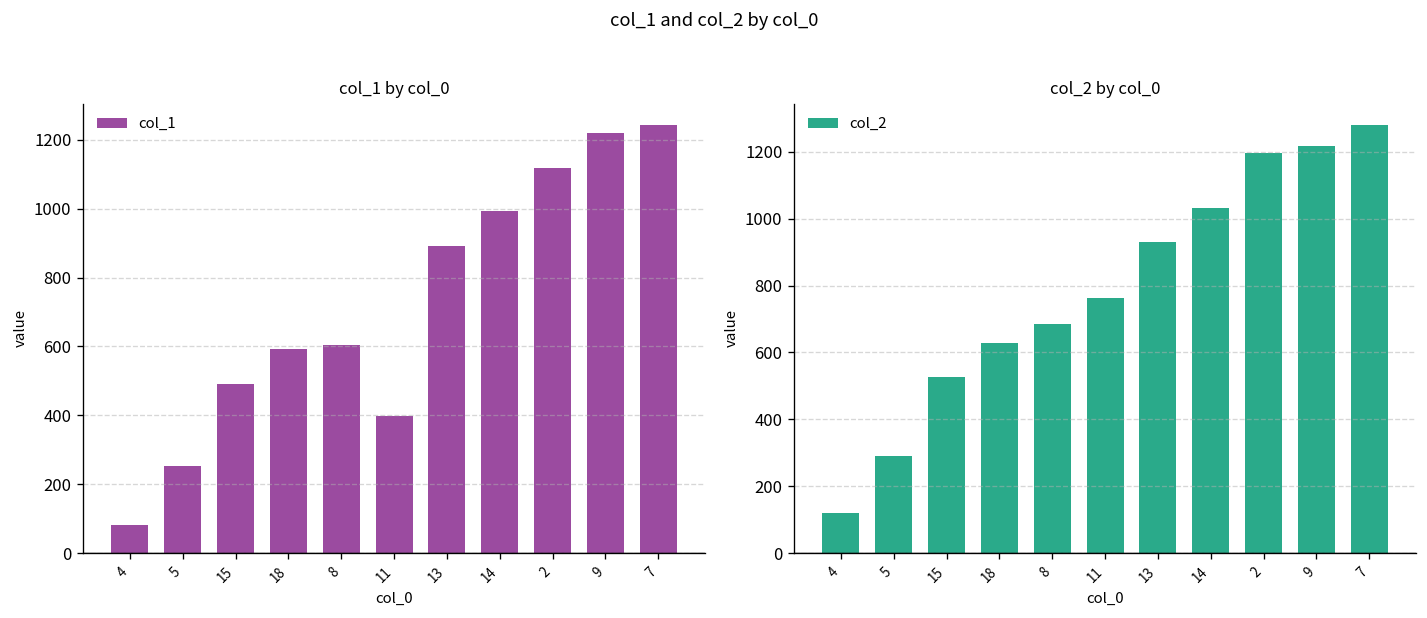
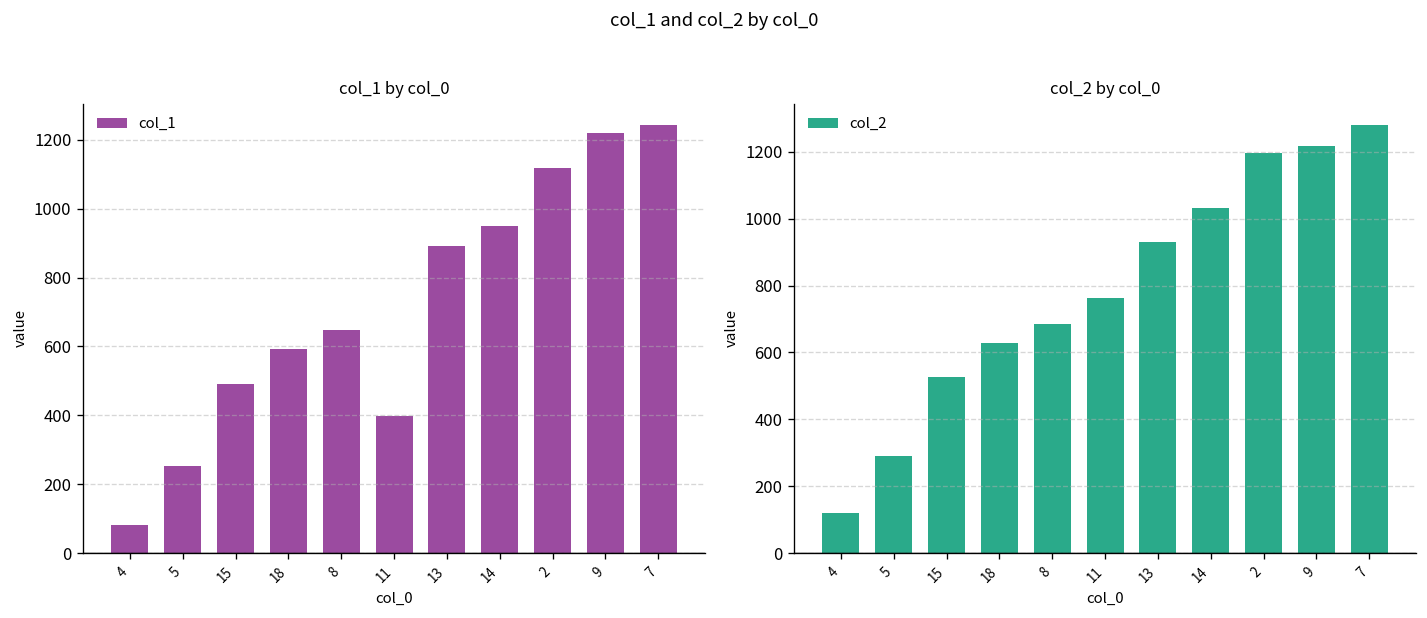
col_1 by col_0, 8: 600 -> 650
col_1 by col_0, 14: 990 -> 950
